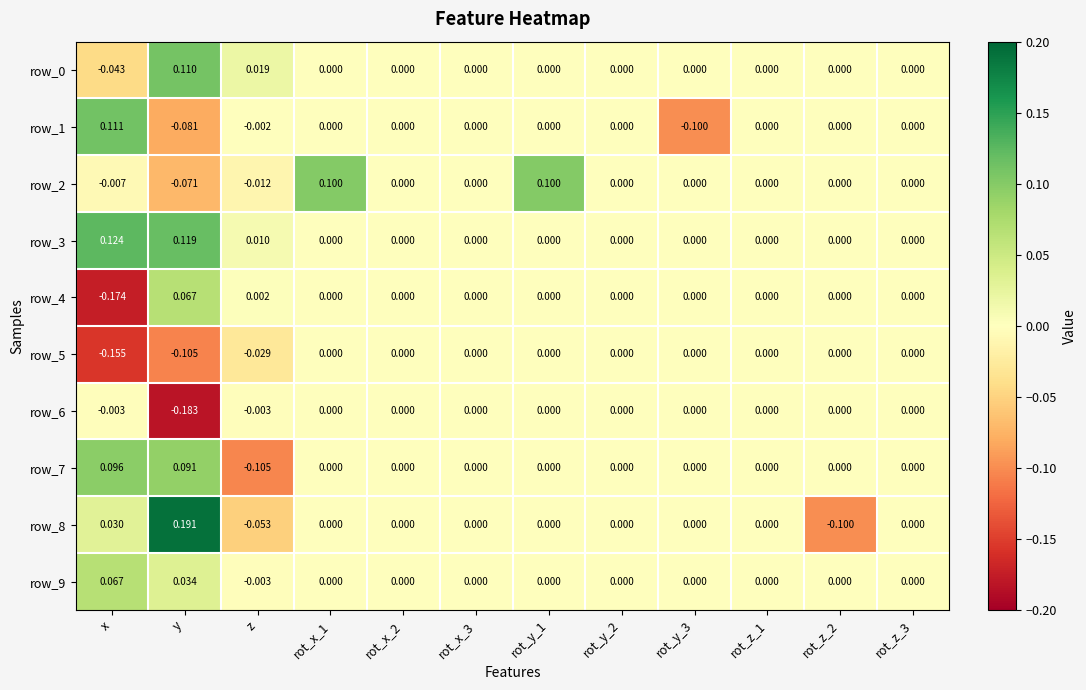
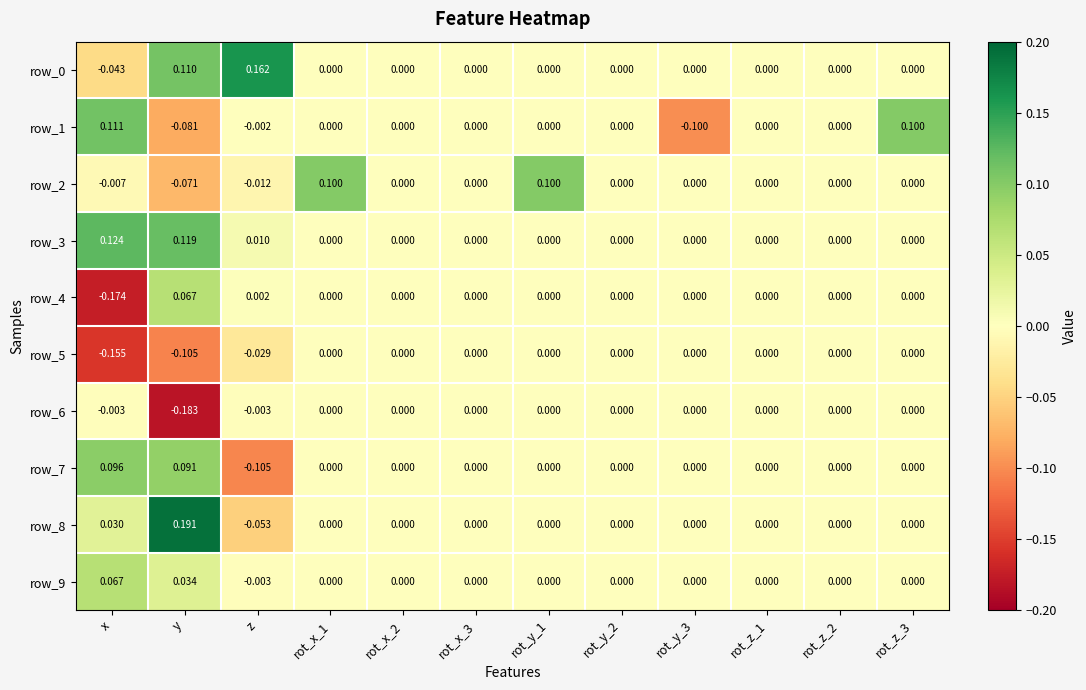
row_0, z: 0.019 -> 0.162
row_1, rot_z_3: 0.000 -> 0.100
row_8, rot_z_2: -0.100 -> 0.000
